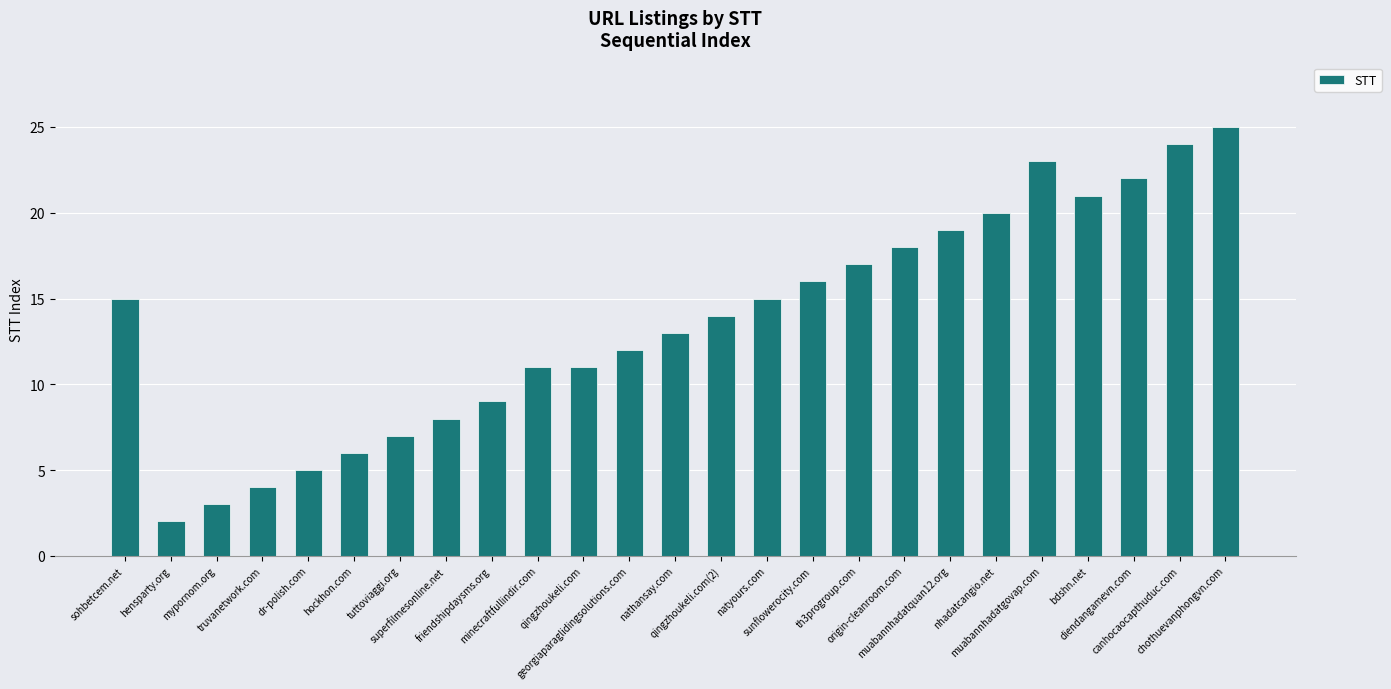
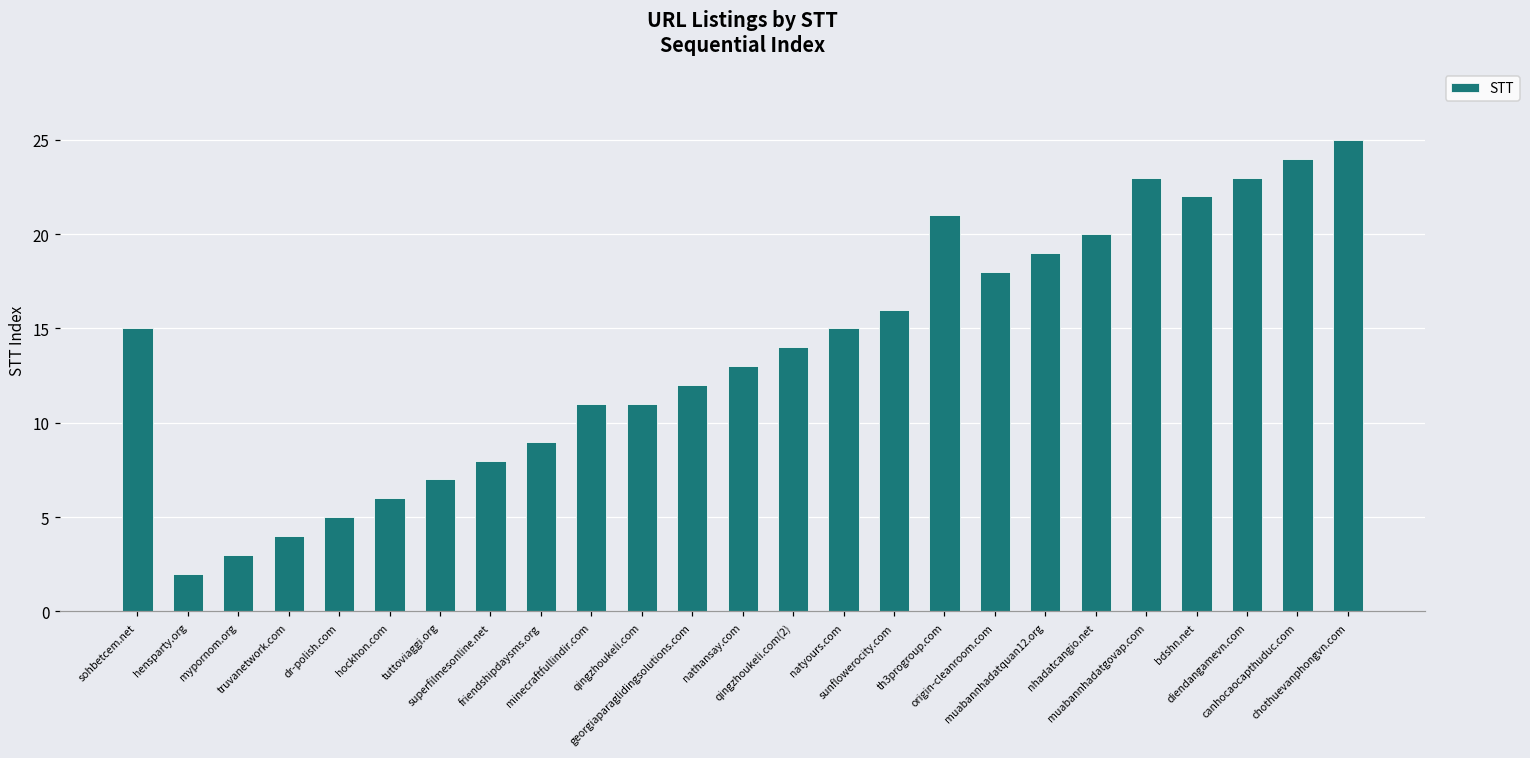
th3progroup.com: 17 -> 21
bdshn.net: 21 -> 22
diendangamevn.com: 22 -> 23
